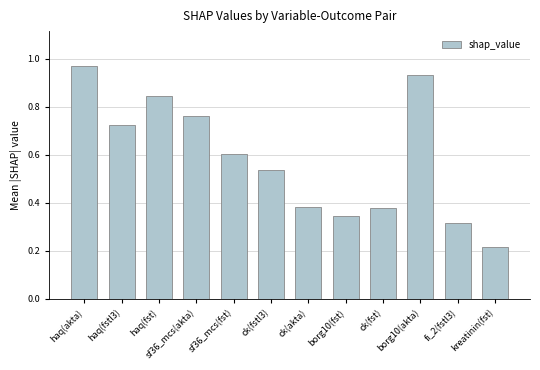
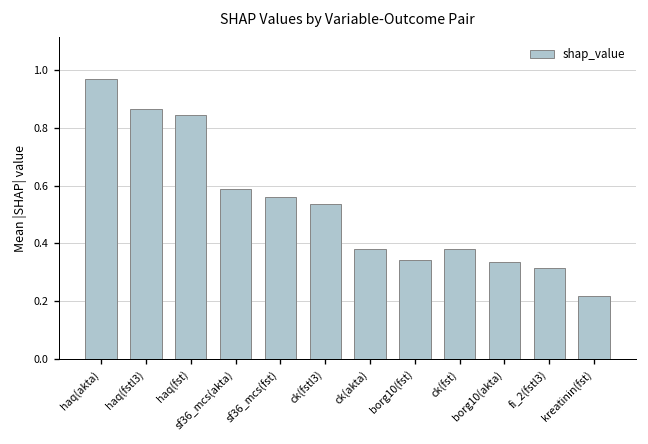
haq(fstl3): 0.72 -> 0.87
sf36_mcs(akta): 0.76 -> 0.59
sf36_mcs(fst): 0.60 -> 0.56
borg10(akta): 0.93 -> 0.34
